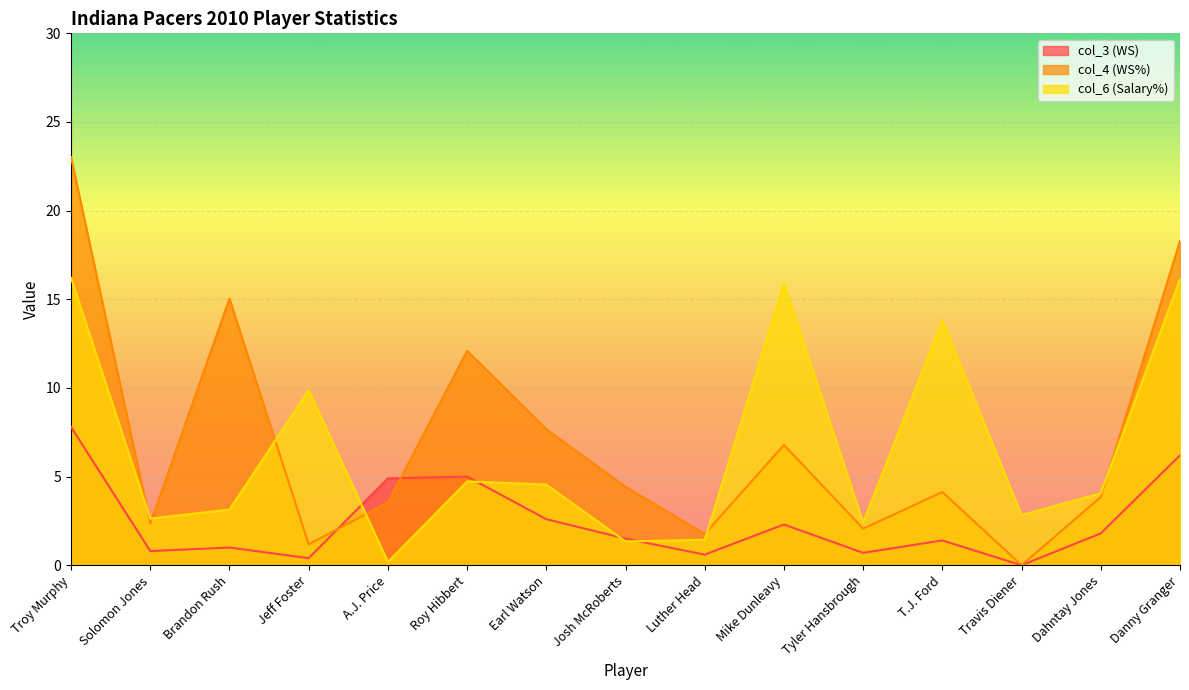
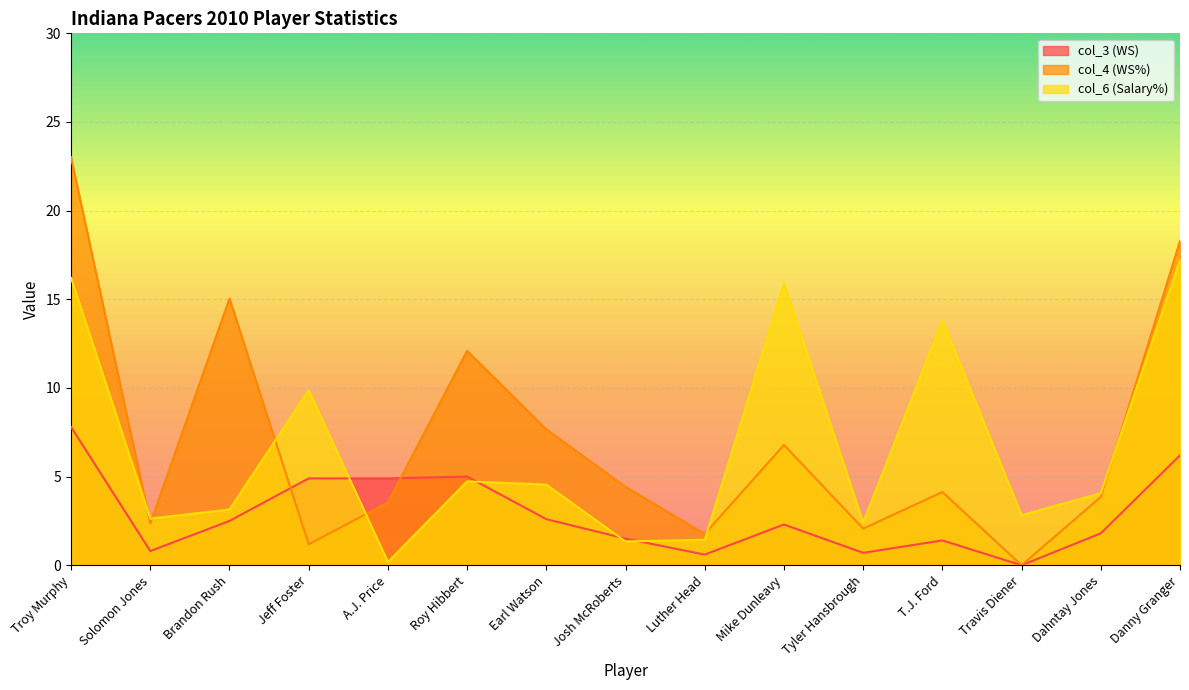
col_3 (WS), Brandon Rush: 1.0 -> 2.5
col_3 (WS), Jeff Foster: 0.4 -> 4.9
col_6 (Salary%), Danny Granger: 16.1 -> 17.2
